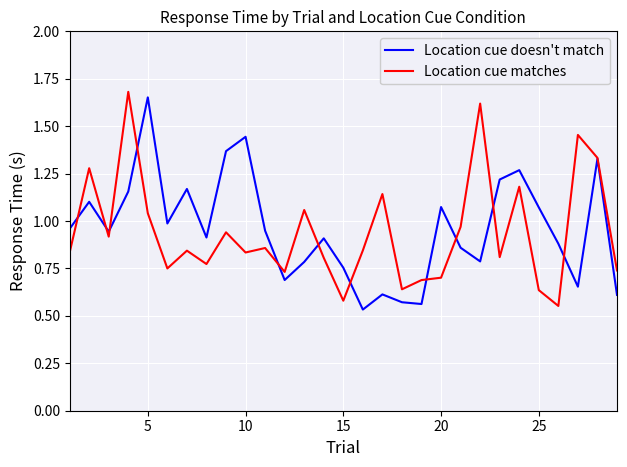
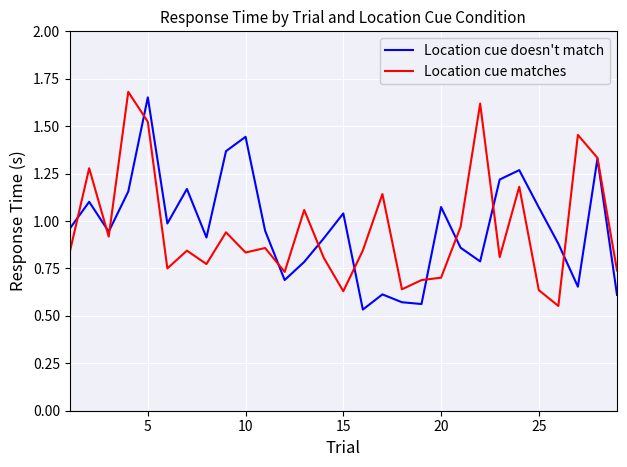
Location cue matches, 5: 1.04 -> 1.52
Location cue doesn't match, 15: 0.75 -> 1.04
Location cue matches, 15: 0.58 -> 0.63
